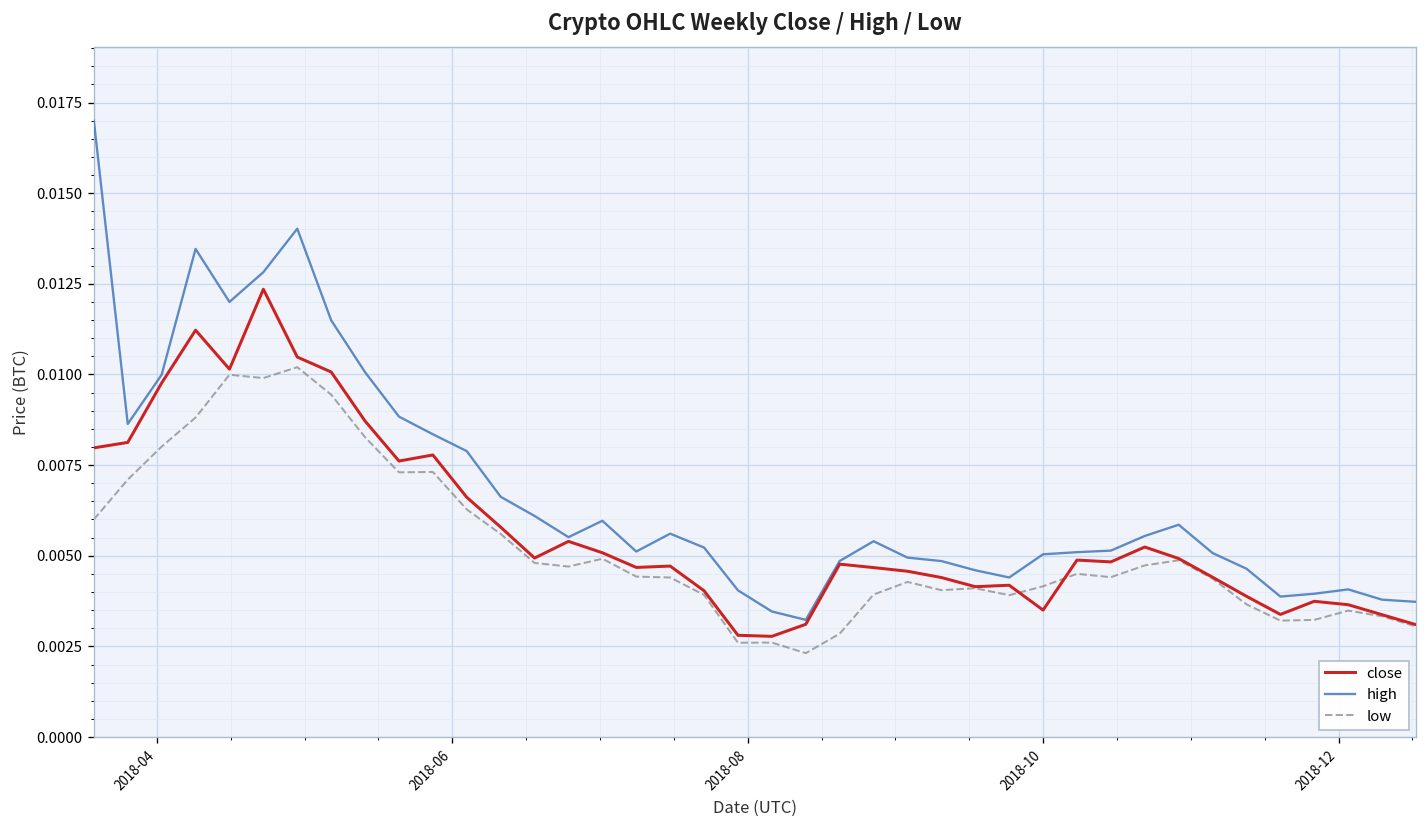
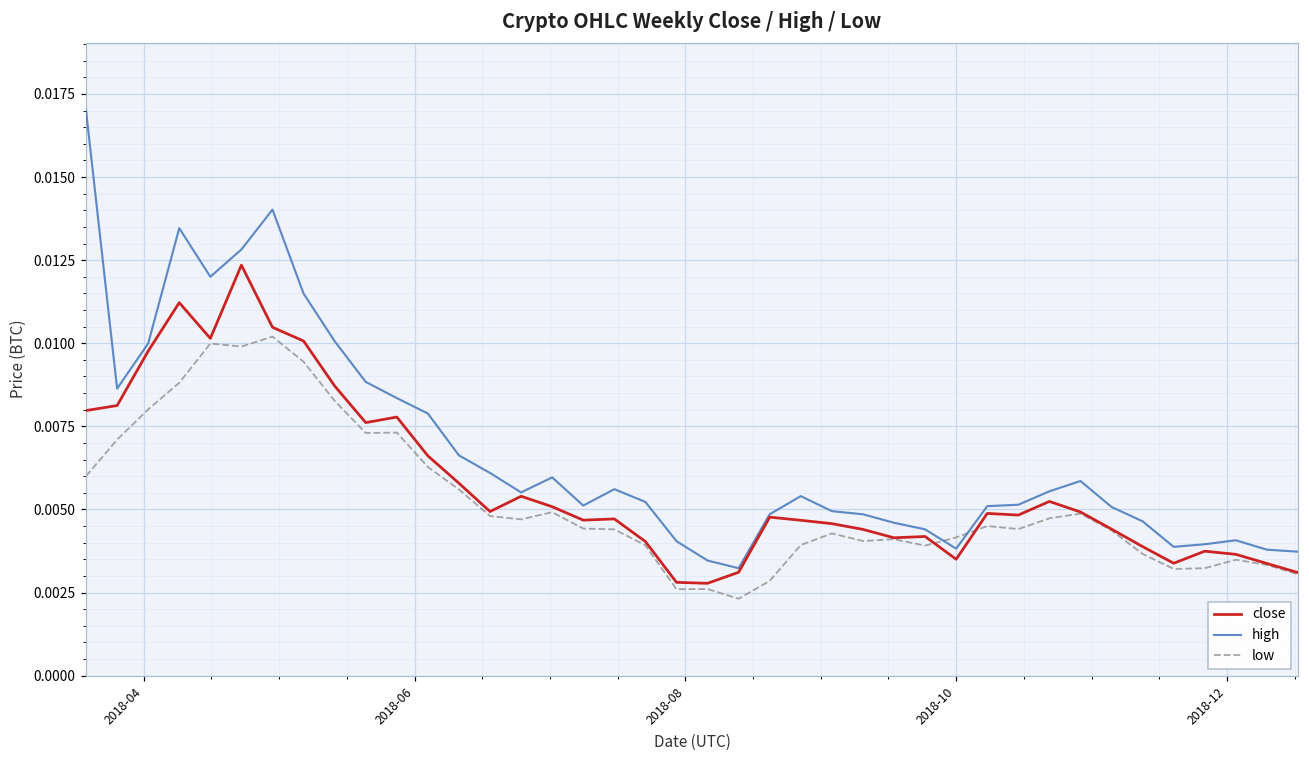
high, 2018-10: 0.0050 -> 0.0038
